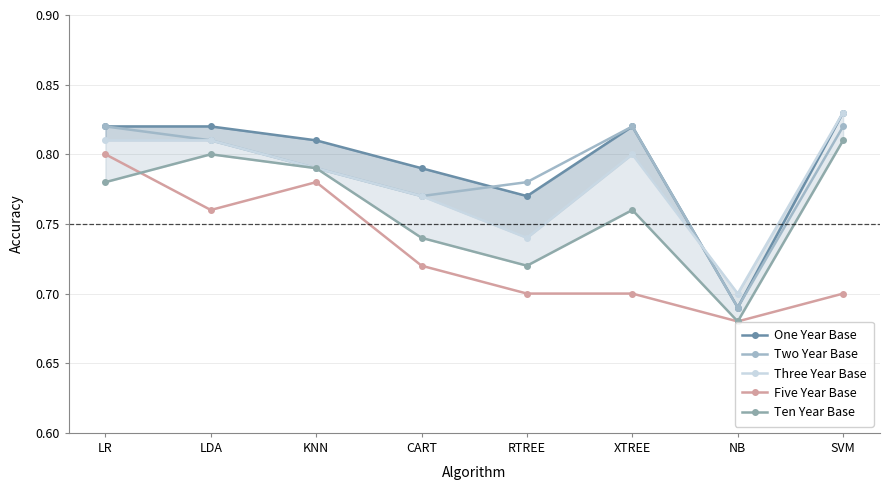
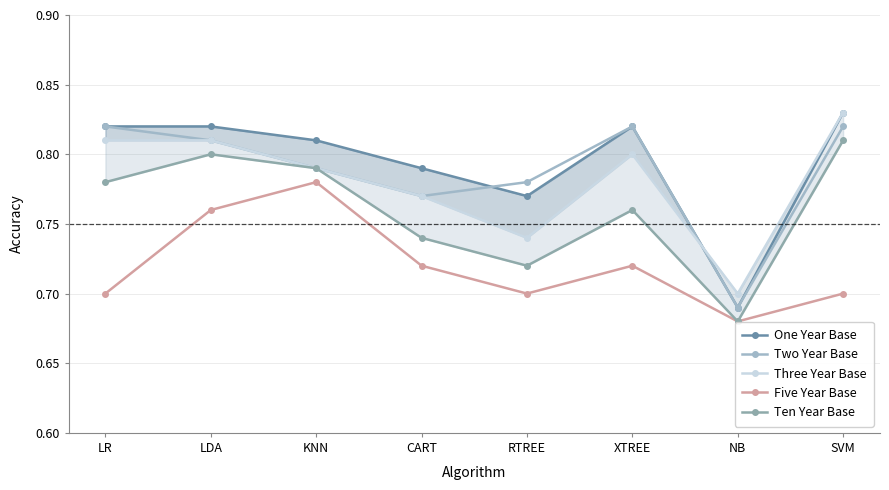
Five Year Base, LR: 0.8 -> 0.7
Five Year Base, XTREE: 0.70 -> 0.72
